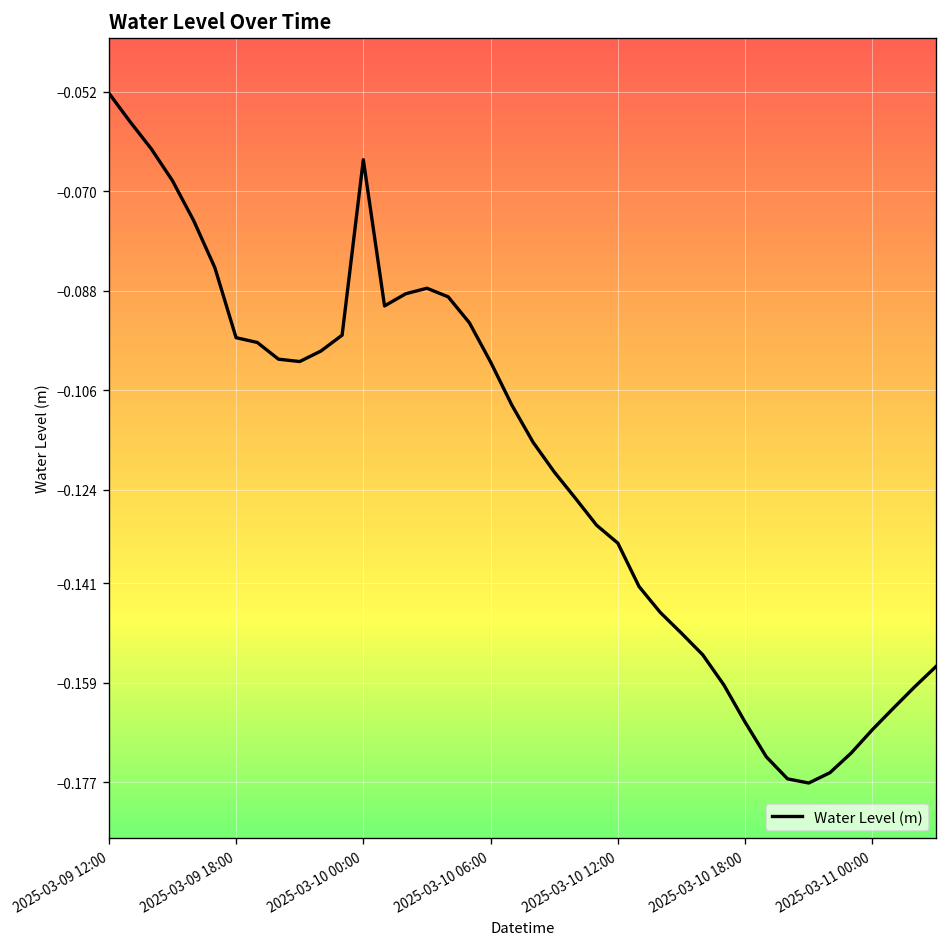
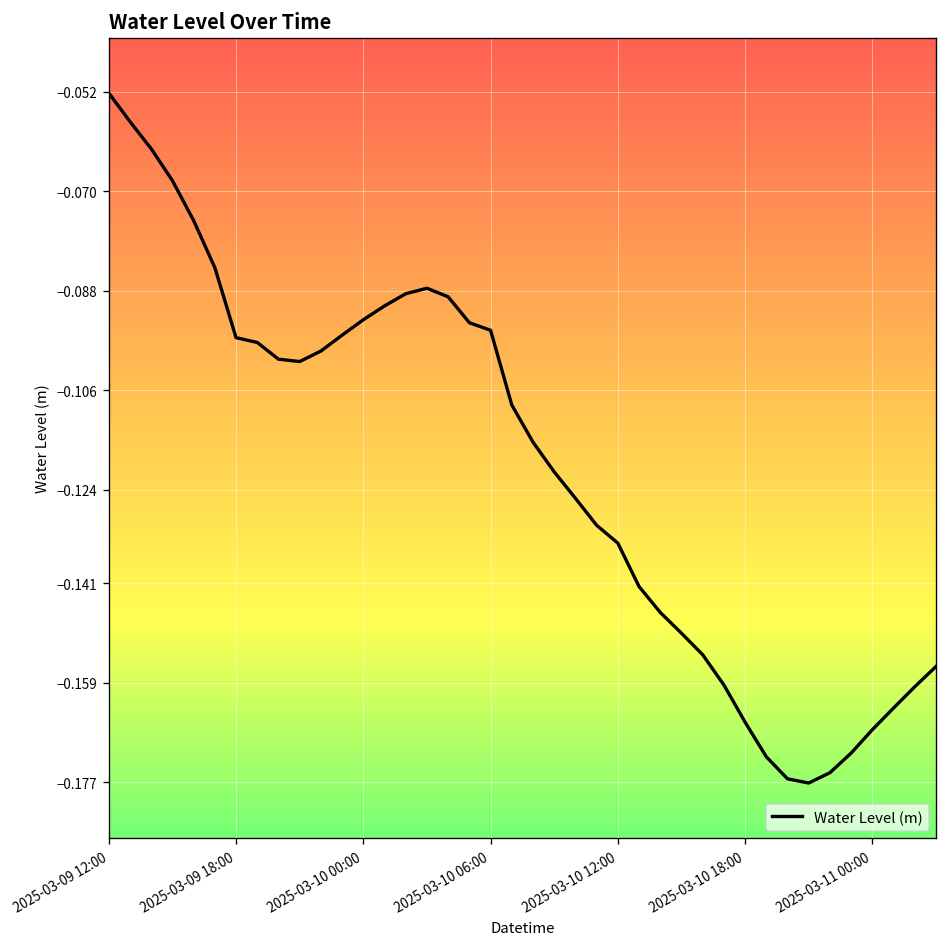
2025-03-10 00:00: -0.064 -> -0.093
2025-03-10 06:00: -0.101 -> -0.095
